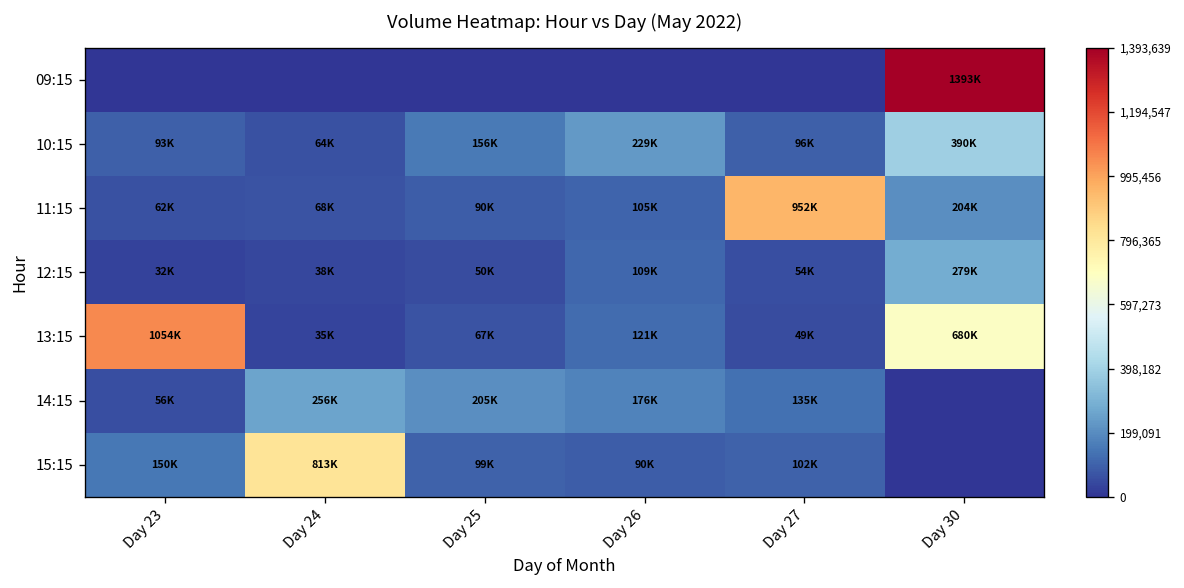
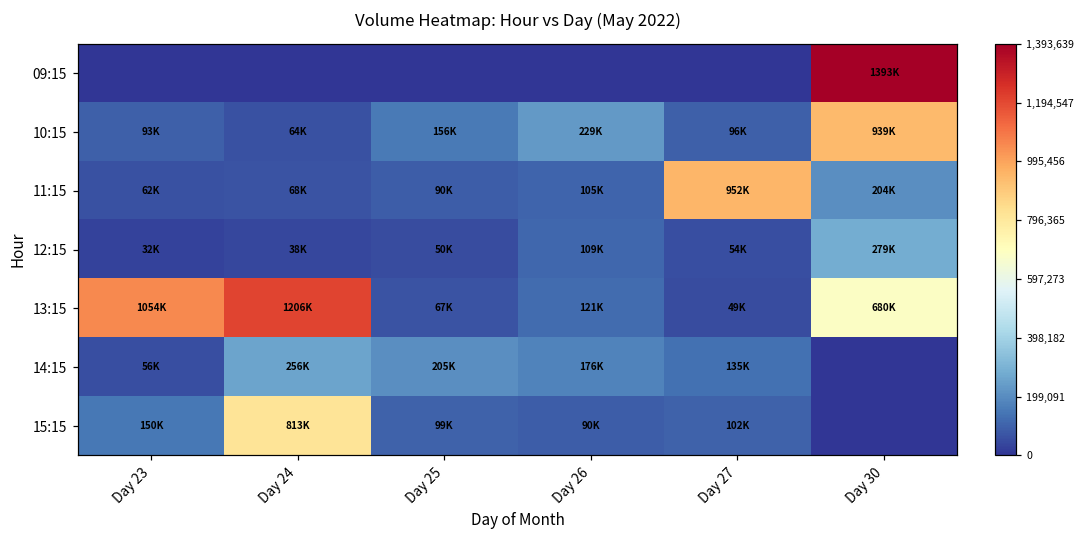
10:15, Day 30: 390K -> 939K
13:15, Day 24: 35K -> 1206K
